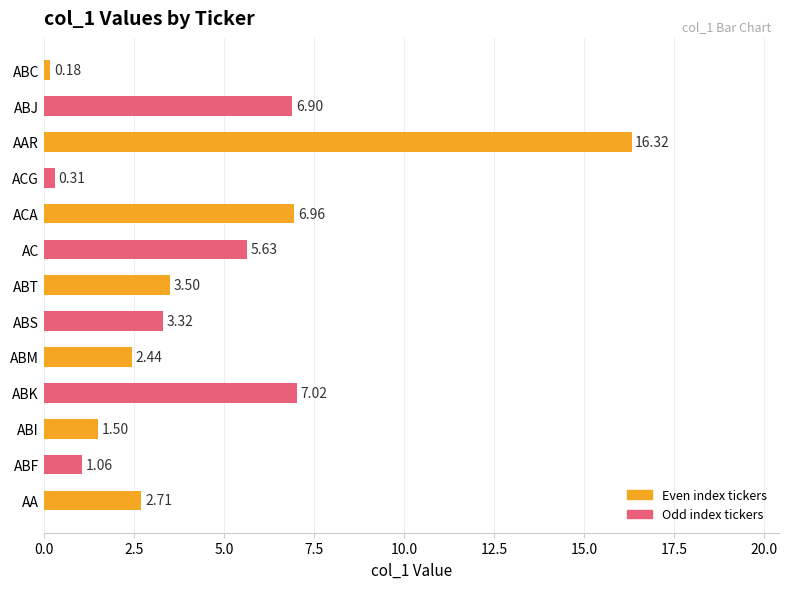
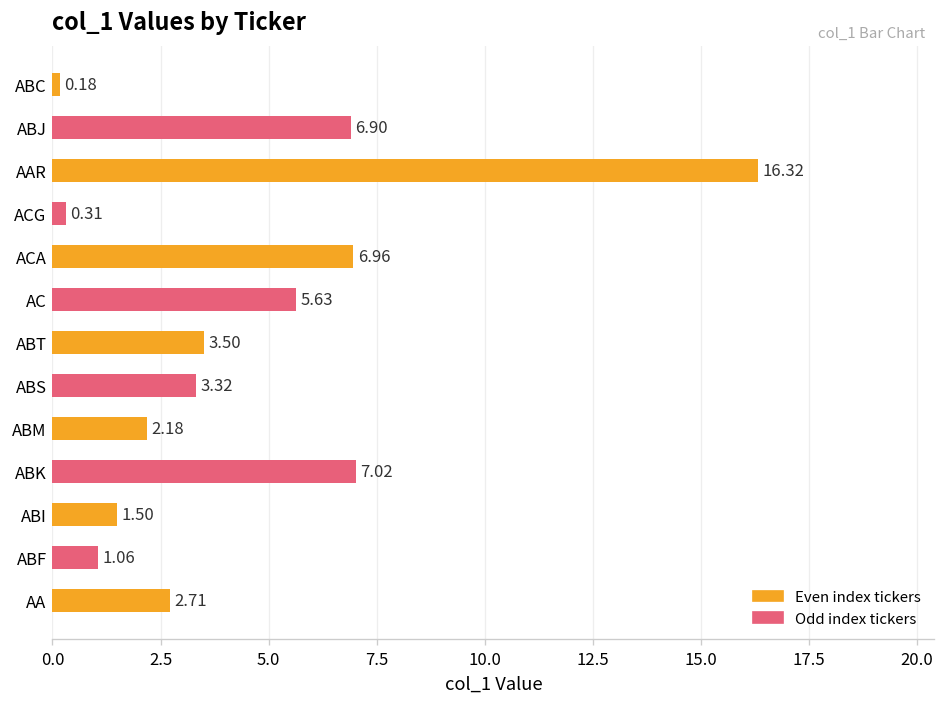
ABM: 2.44 -> 2.18
